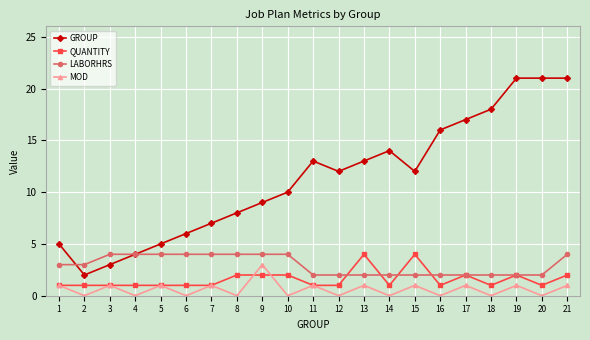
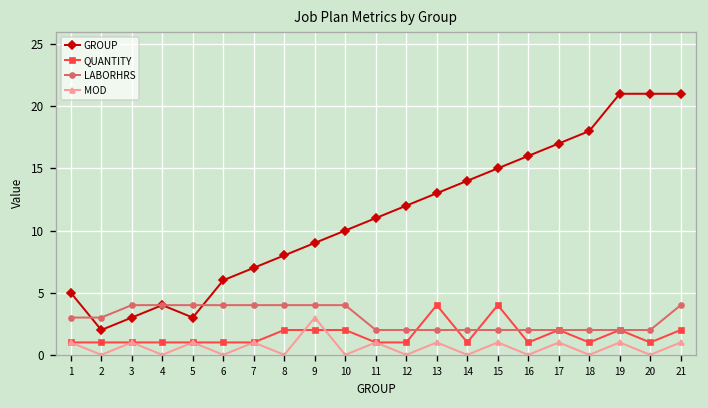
GROUP, 5: 5 -> 3
GROUP, 11: 13 -> 11
GROUP, 15: 12 -> 15
